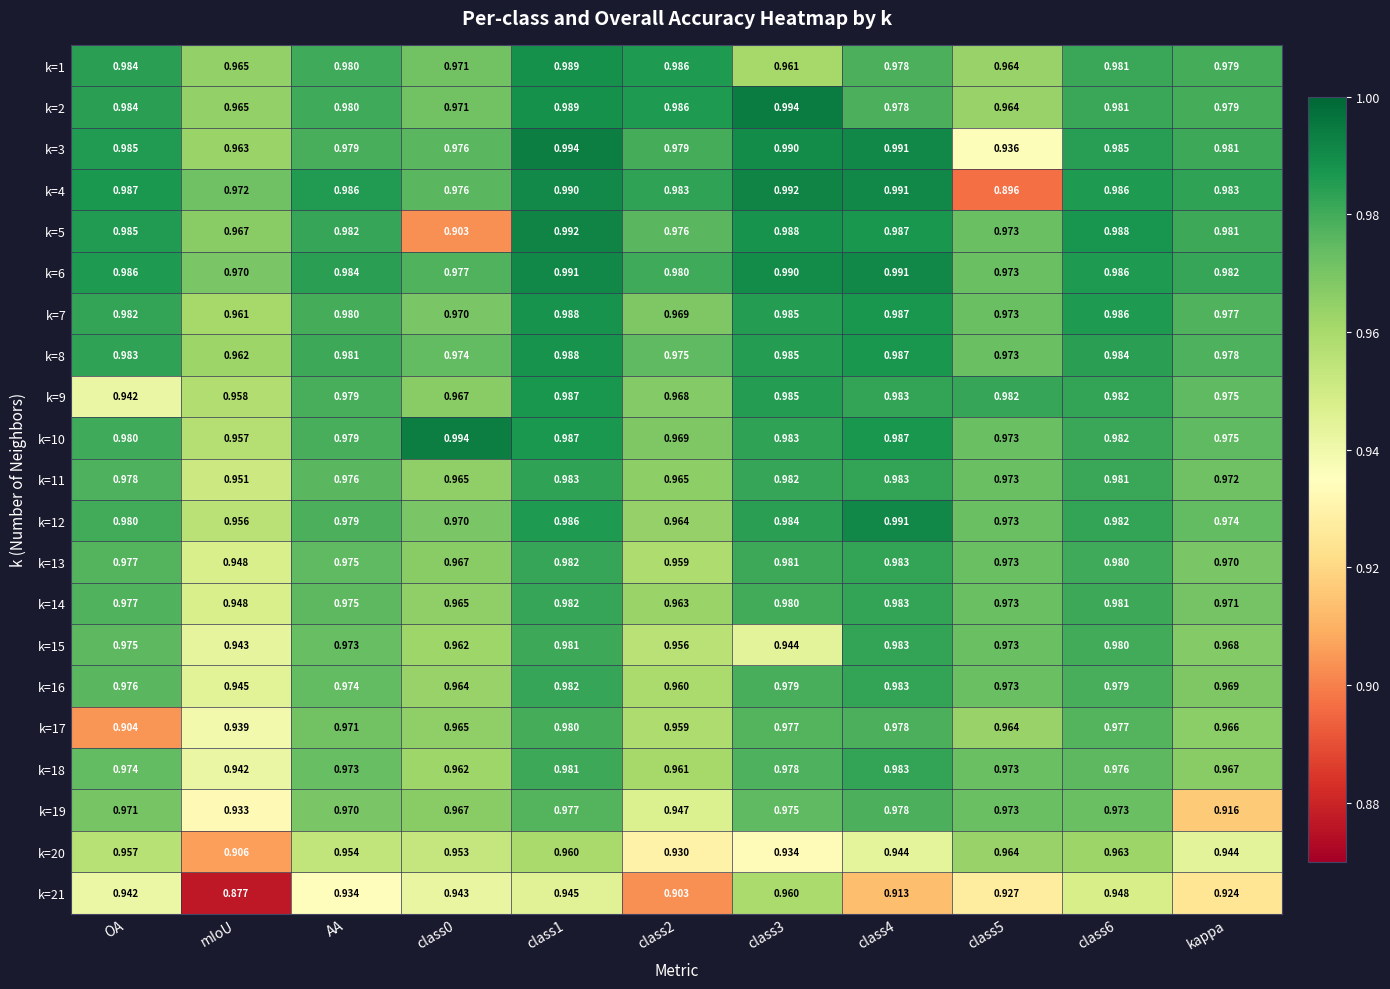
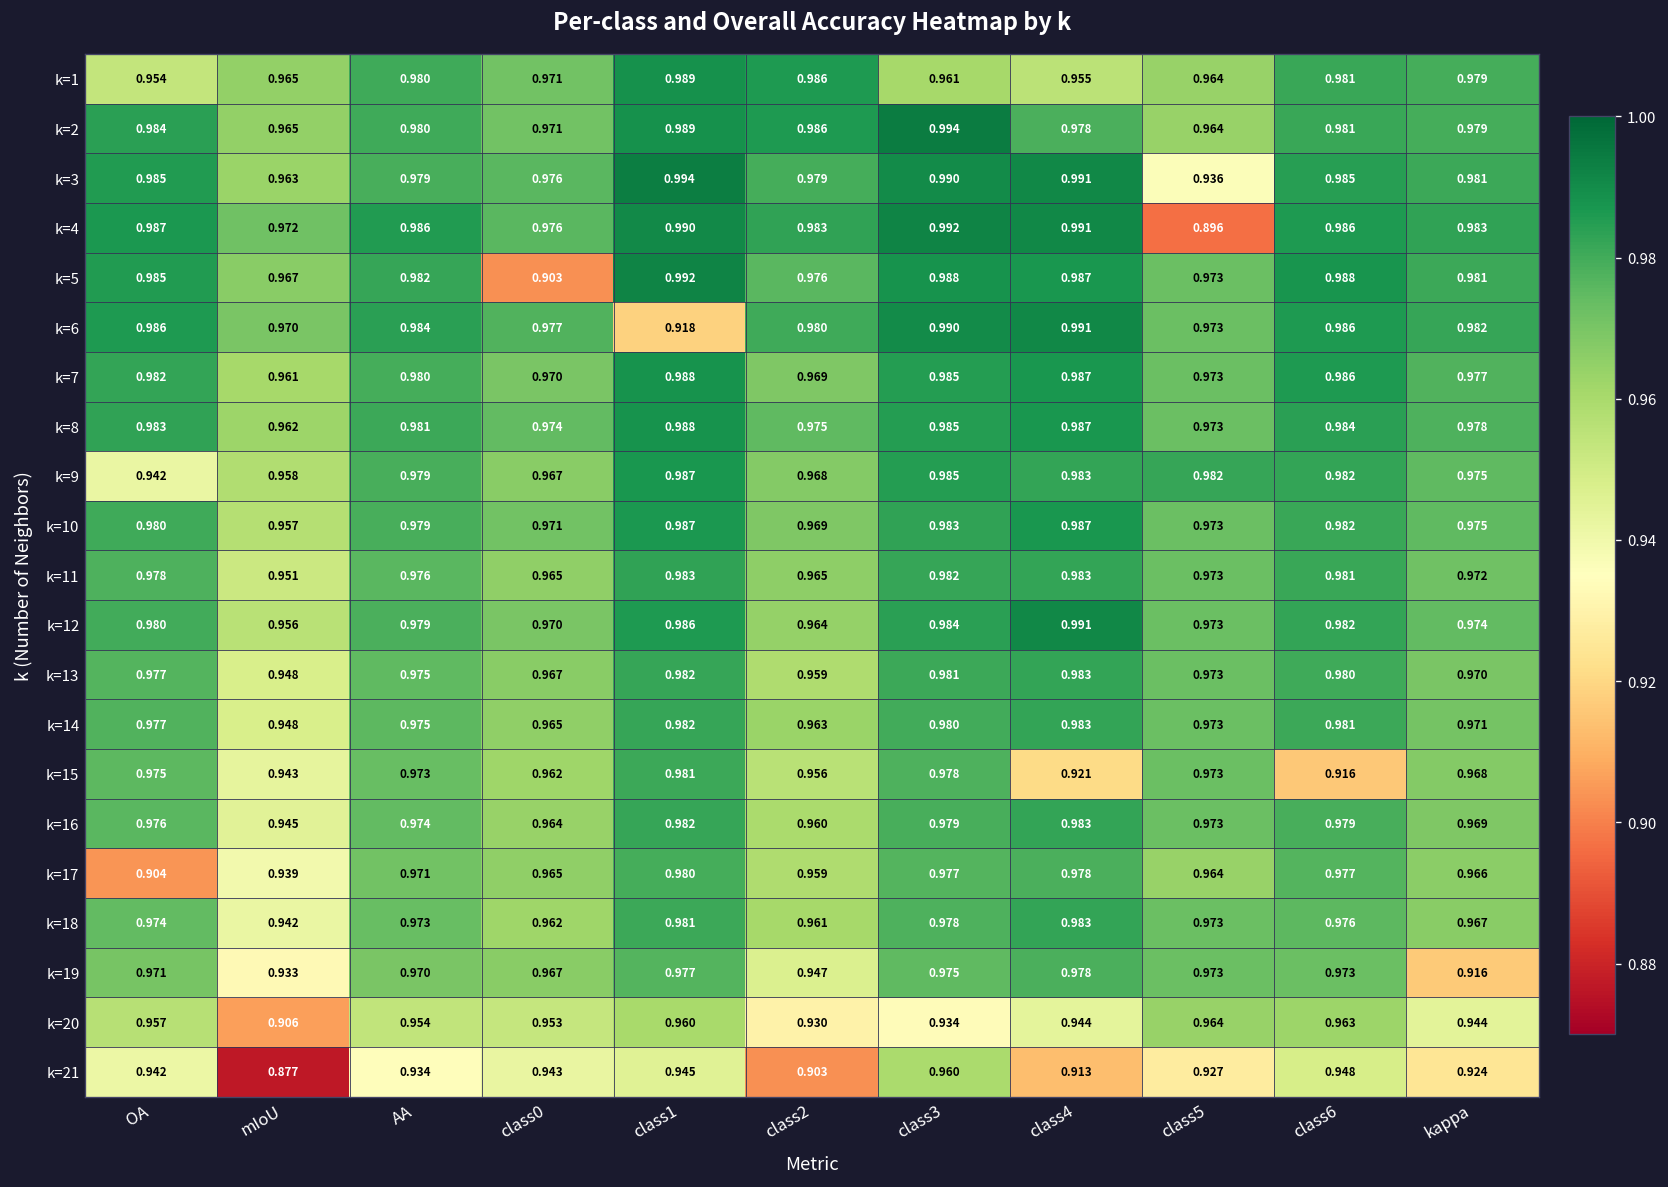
k=1, OA: 0.984 -> 0.954
k=1, class4: 0.978 -> 0.955
k=6, class1: 0.991 -> 0.918
k=10, class0: 0.994 -> 0.971
k=15, class3: 0.944 -> 0.978
k=15, class4: 0.983 -> 0.921
k=15, class6: 0.980 -> 0.916
